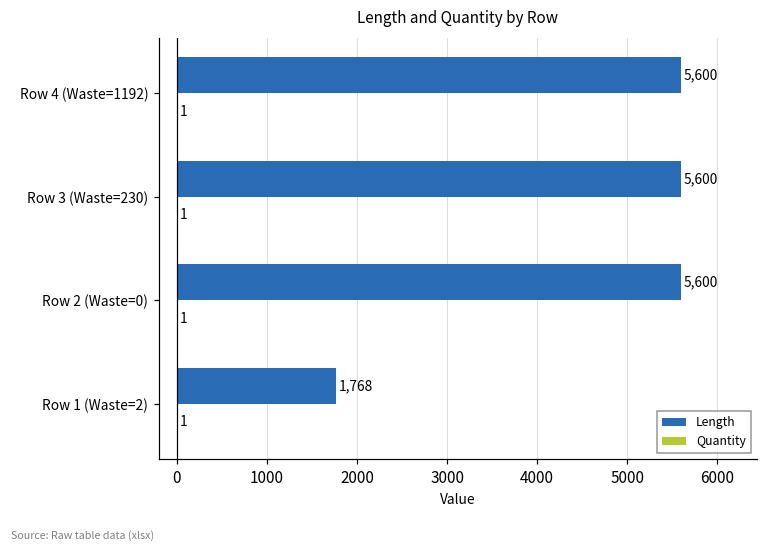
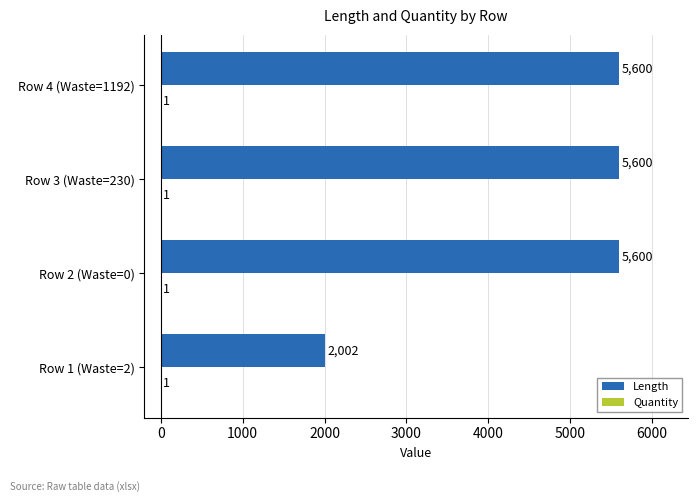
Length, Row 1 (Waste=2): 1,768 -> 2,002
